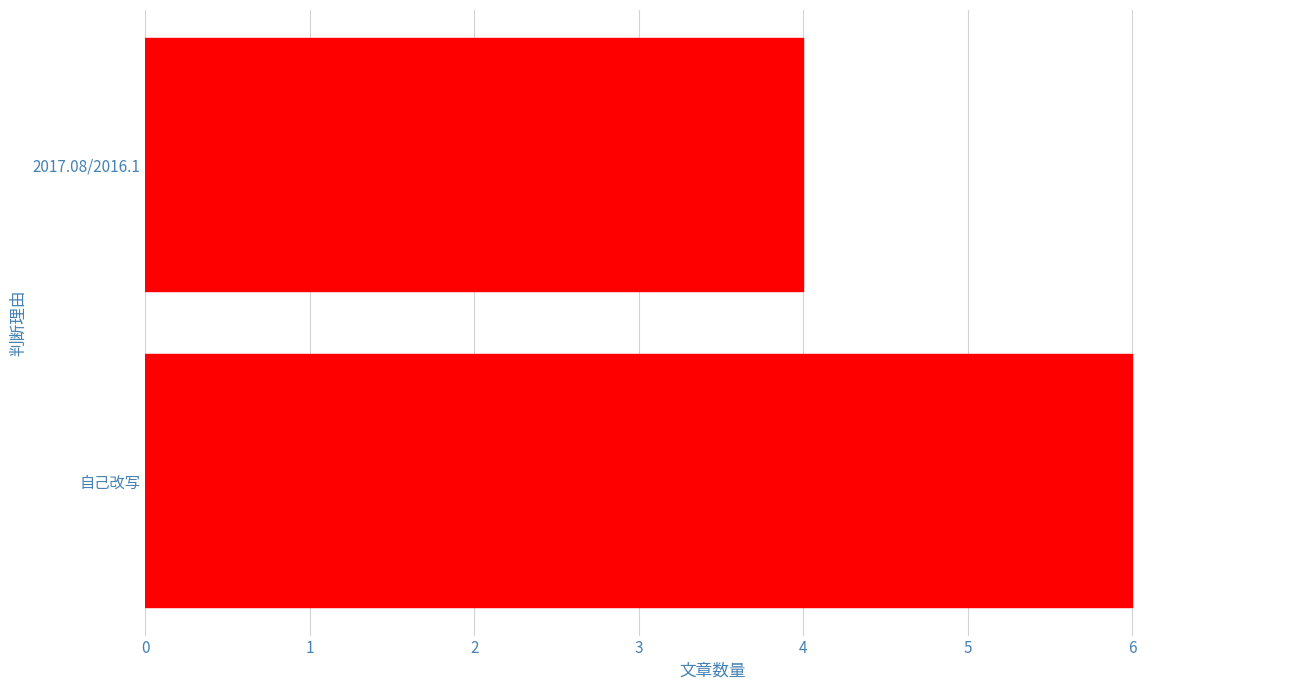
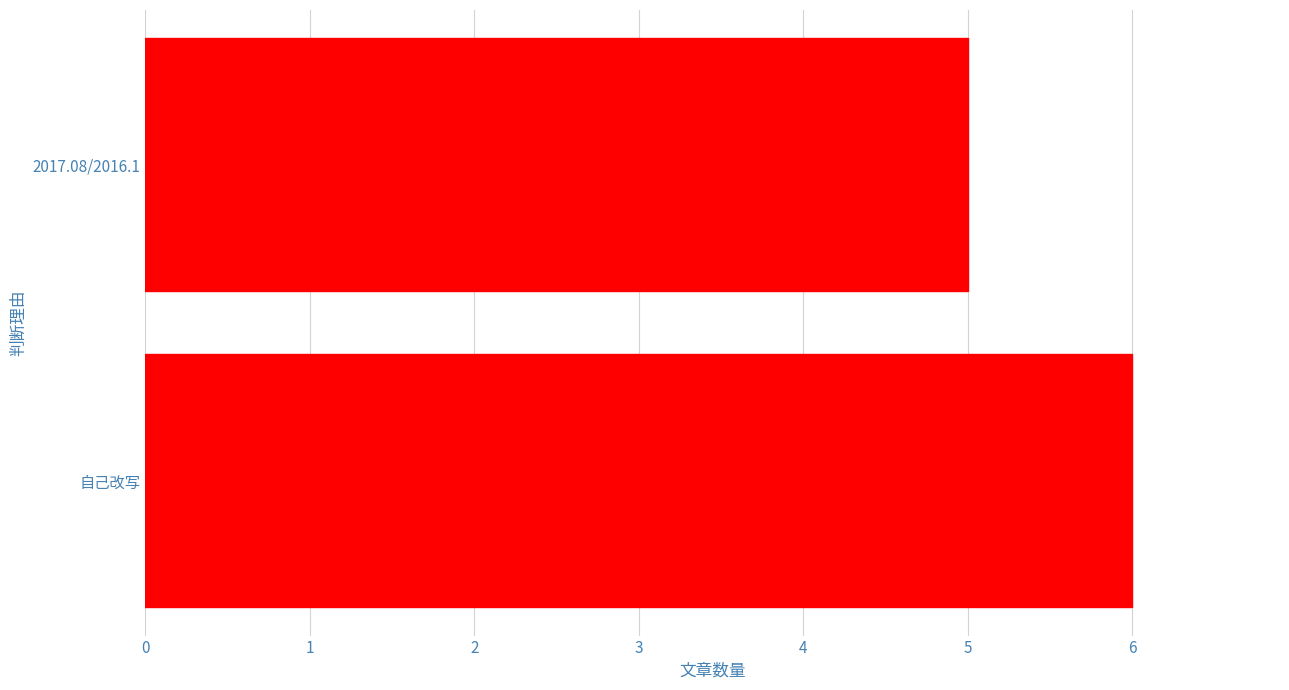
2017.08/2016.1: 4 -> 5
